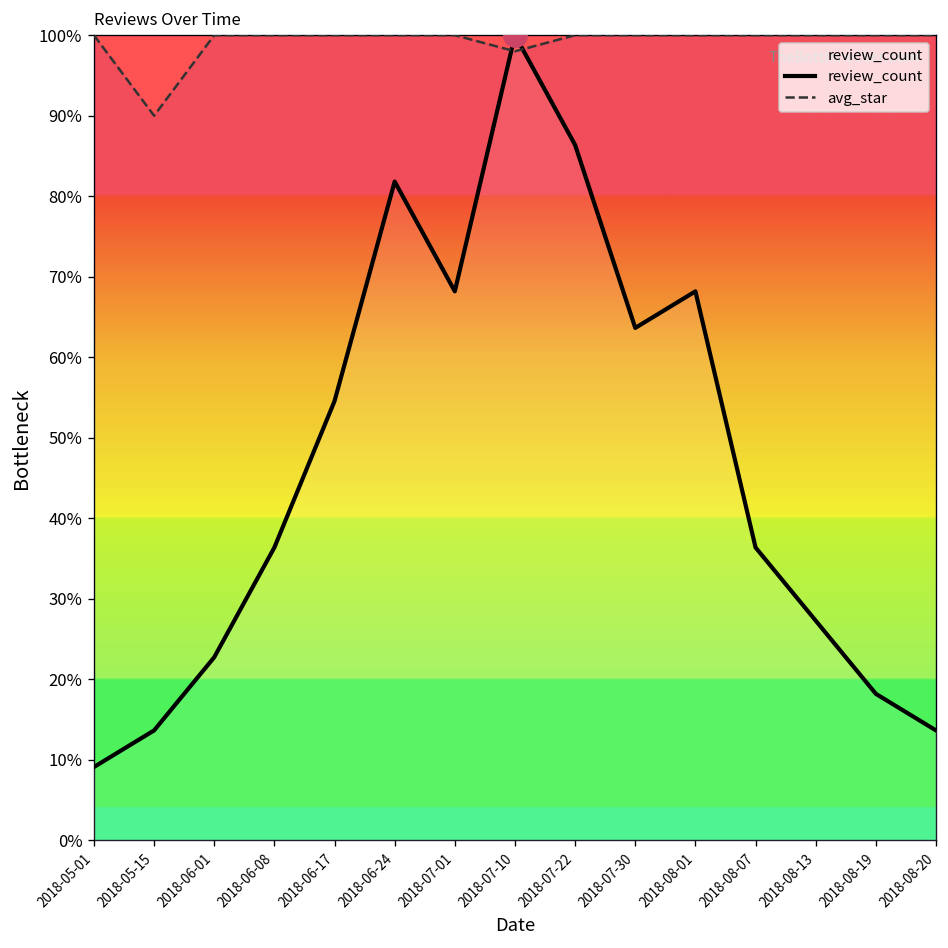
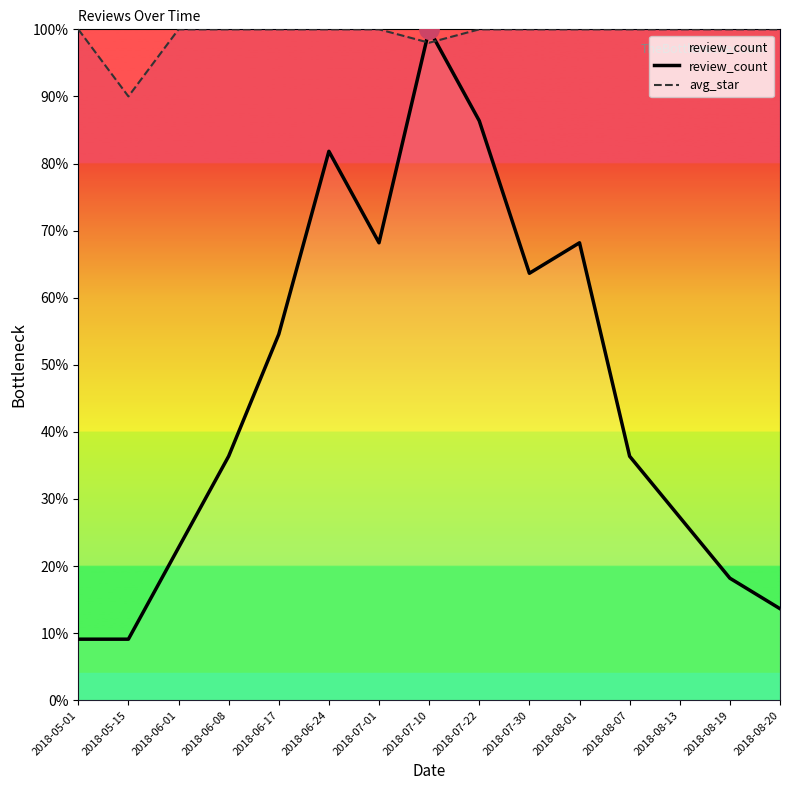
review_count, 2018-05-15: 14% -> 9%
